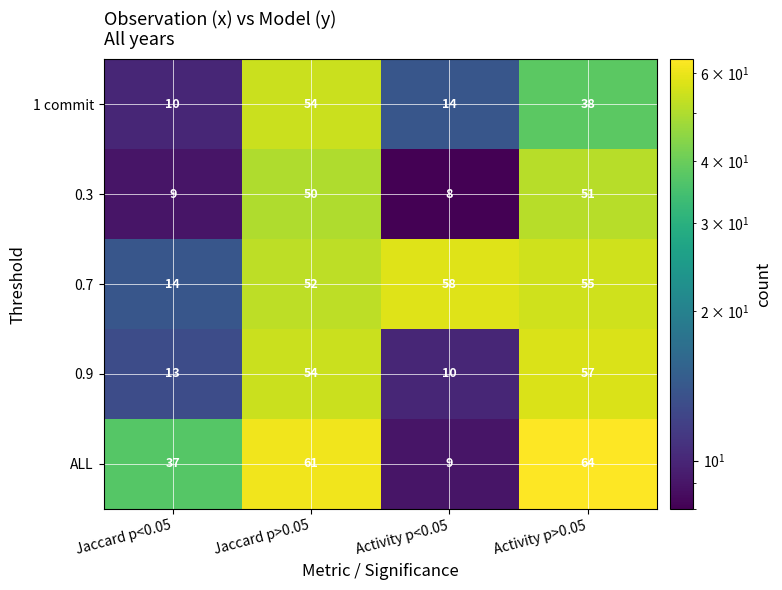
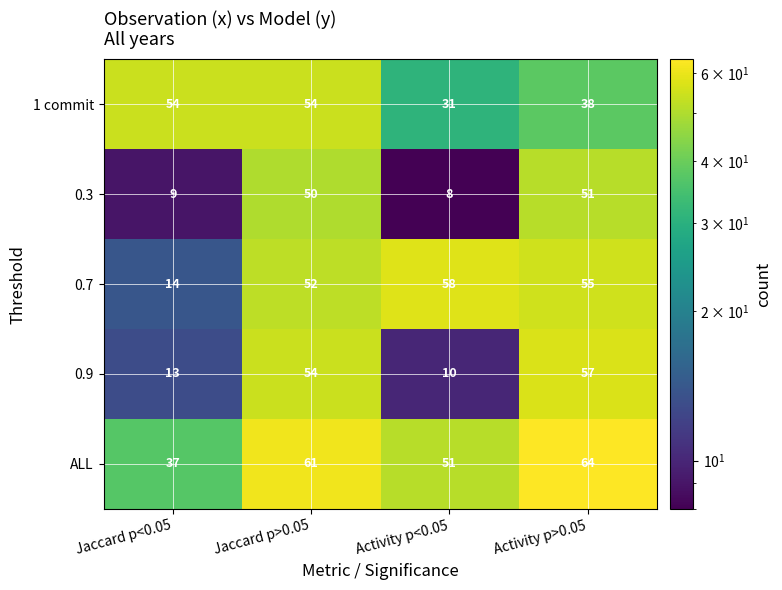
1 commit, Jaccard p<0.05: 10 -> 54
1 commit, Activity p<0.05: 14 -> 31
ALL, Activity p<0.05: 9 -> 51
